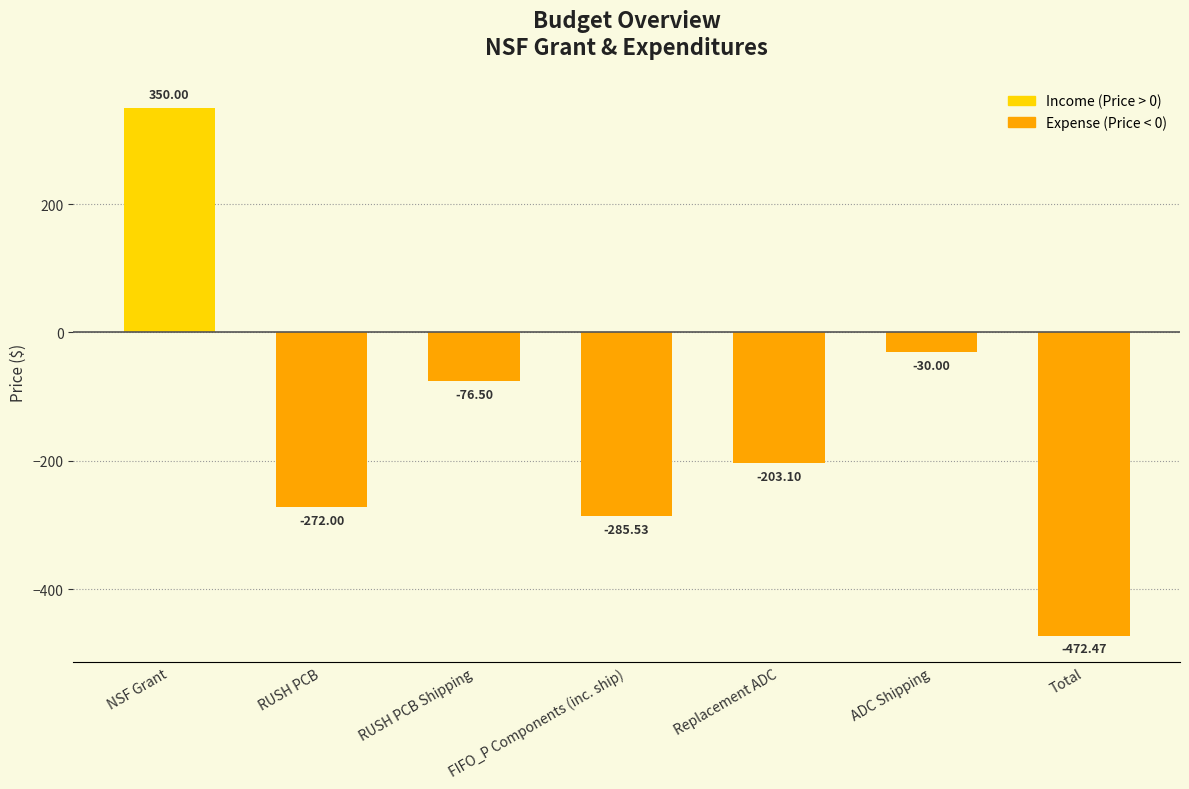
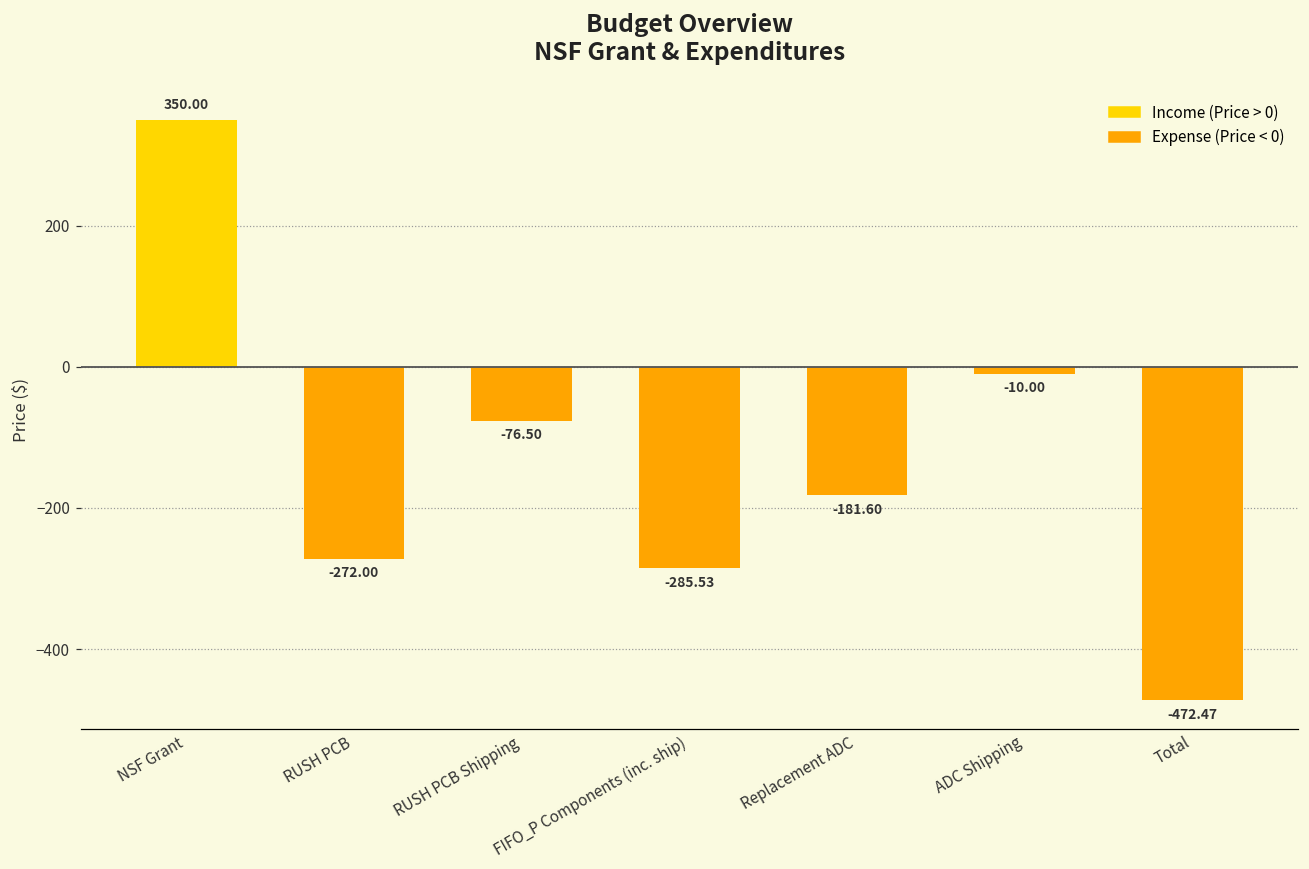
Replacement ADC: -203.10 -> -181.60
ADC Shipping: -30.00 -> -10.00
